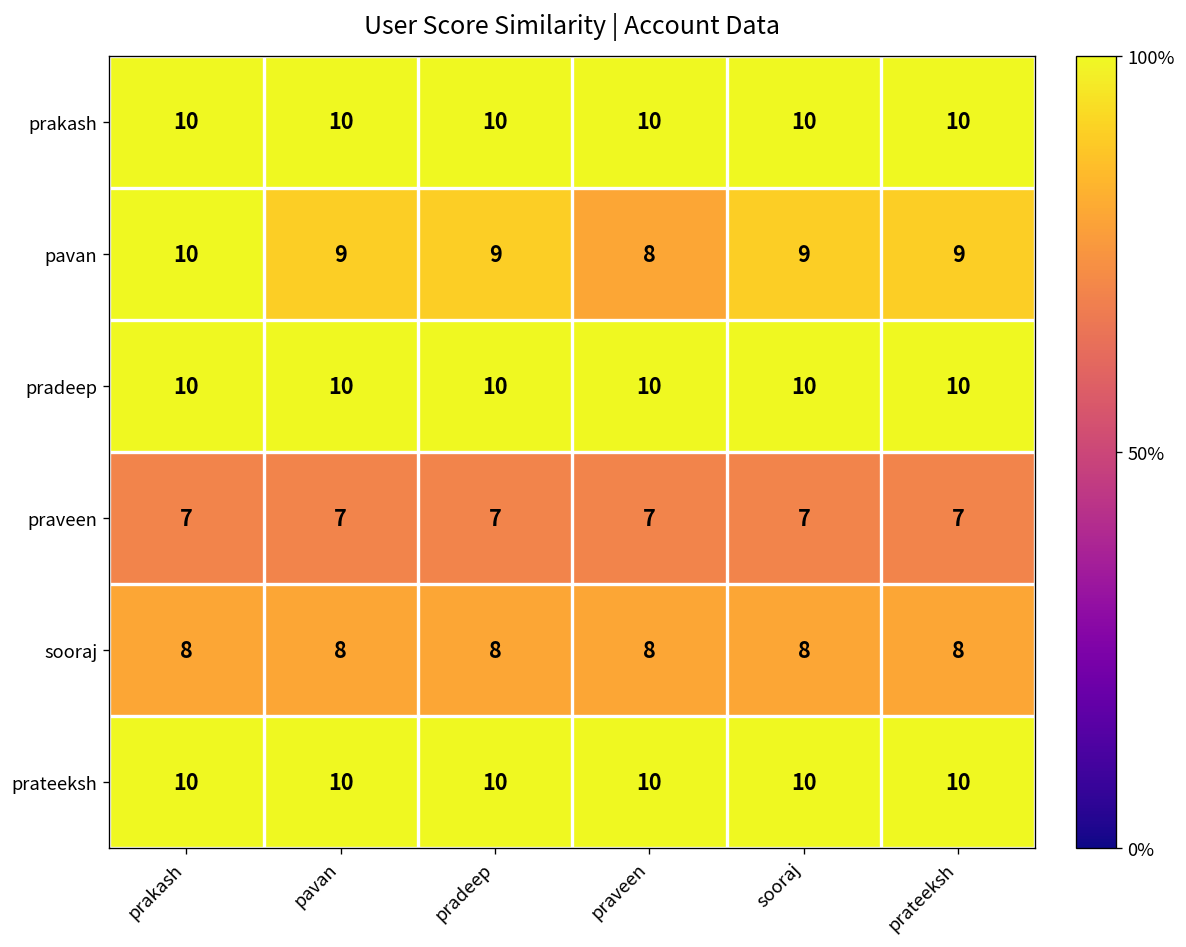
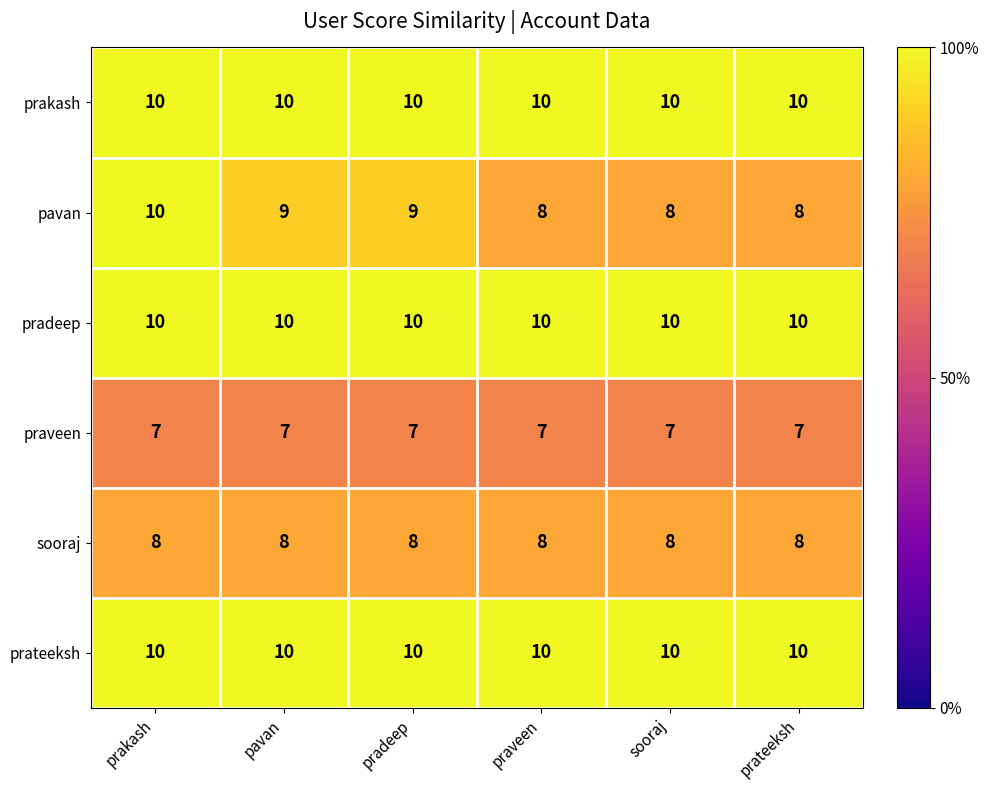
pavan, sooraj: 9 -> 8
pavan, prateeksh: 9 -> 8
